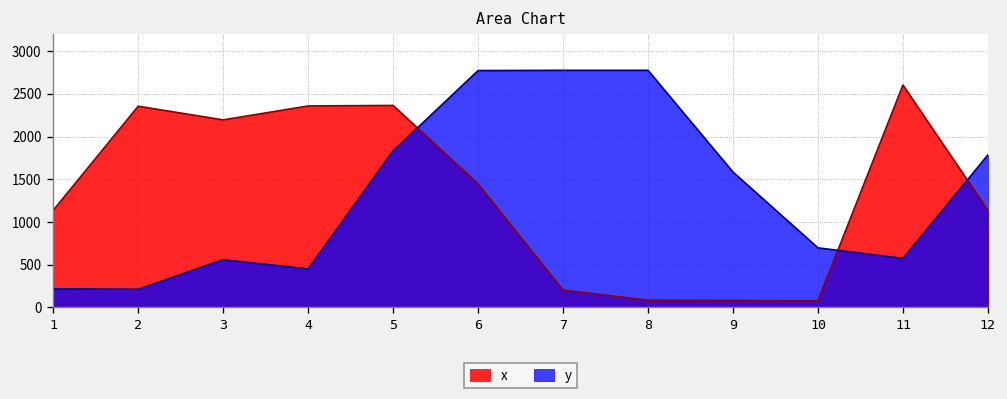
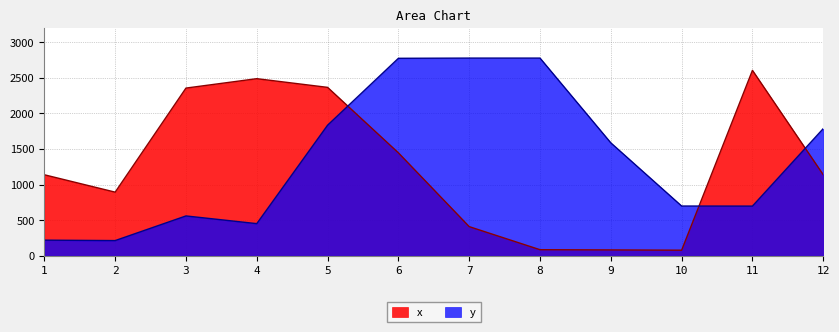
x, 2: 2400 -> 900
x, 3: 2200 -> 2400
x, 4: 2400 -> 2500
x, 7: 200 -> 400
y, 11: 600 -> 700
